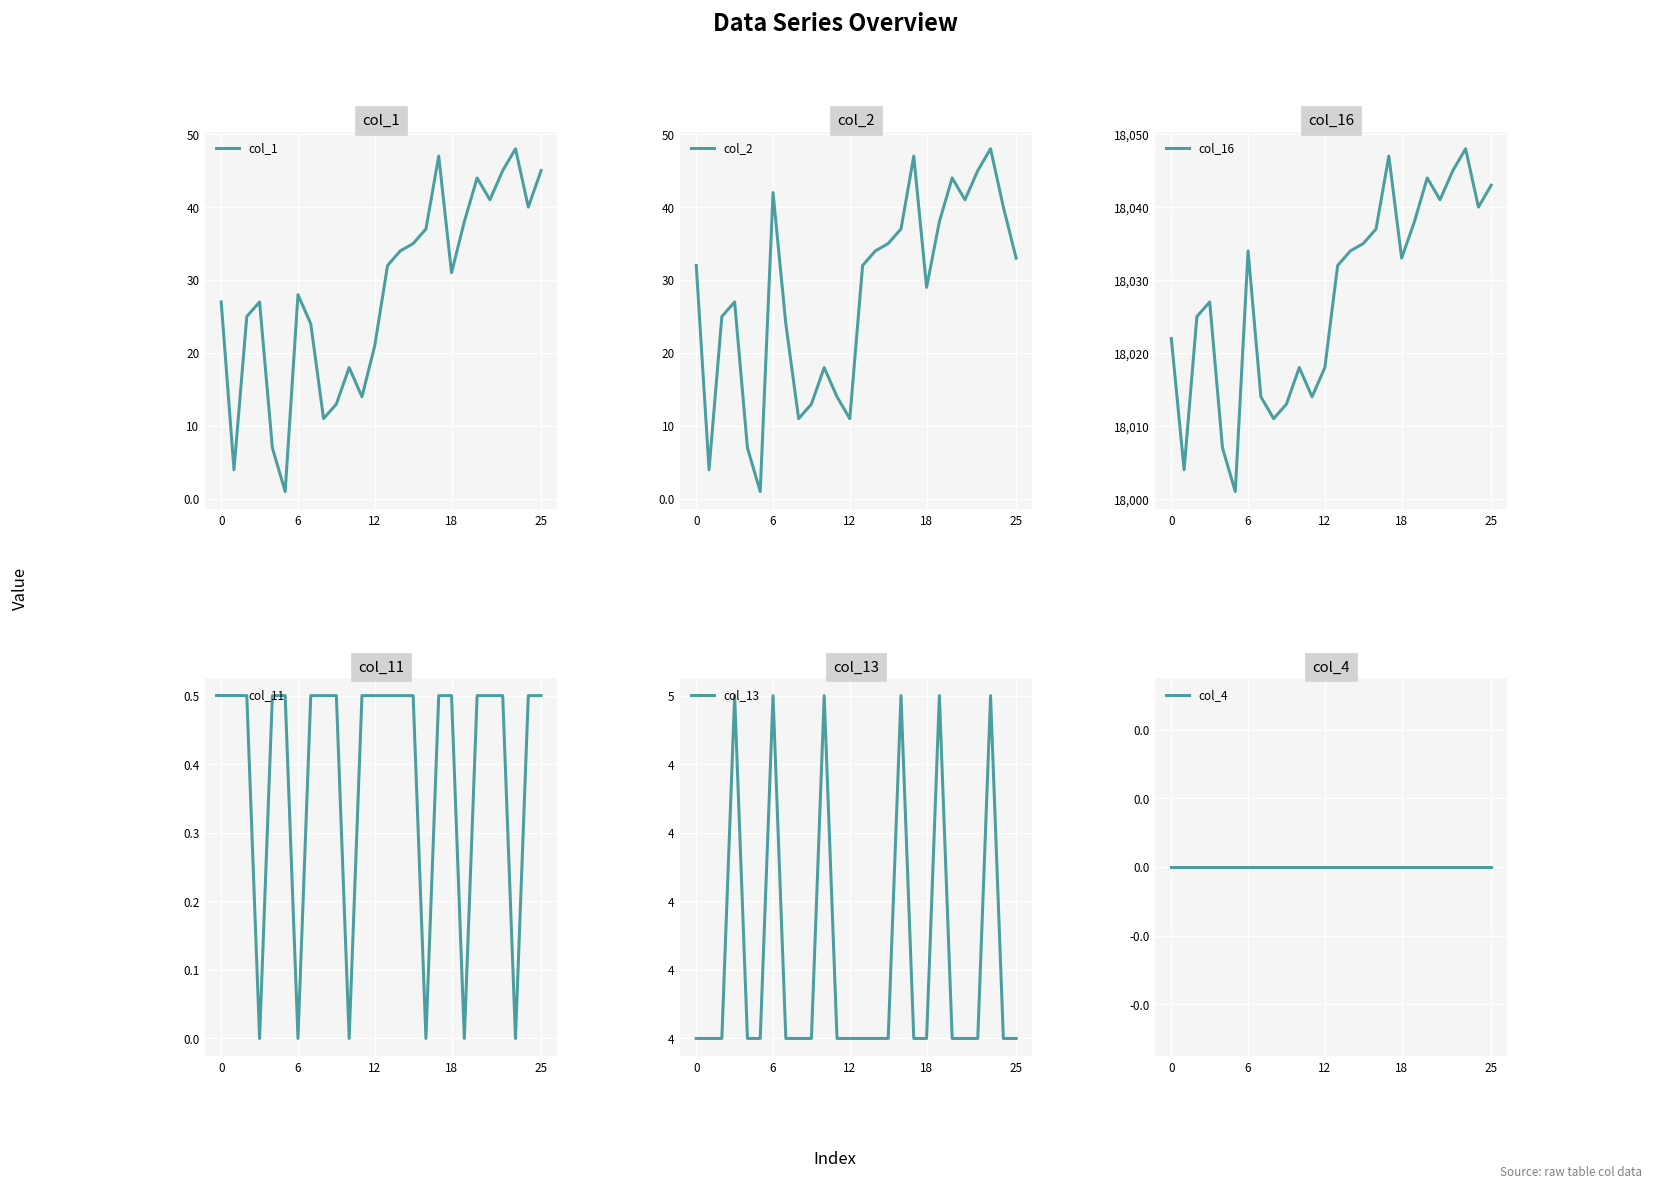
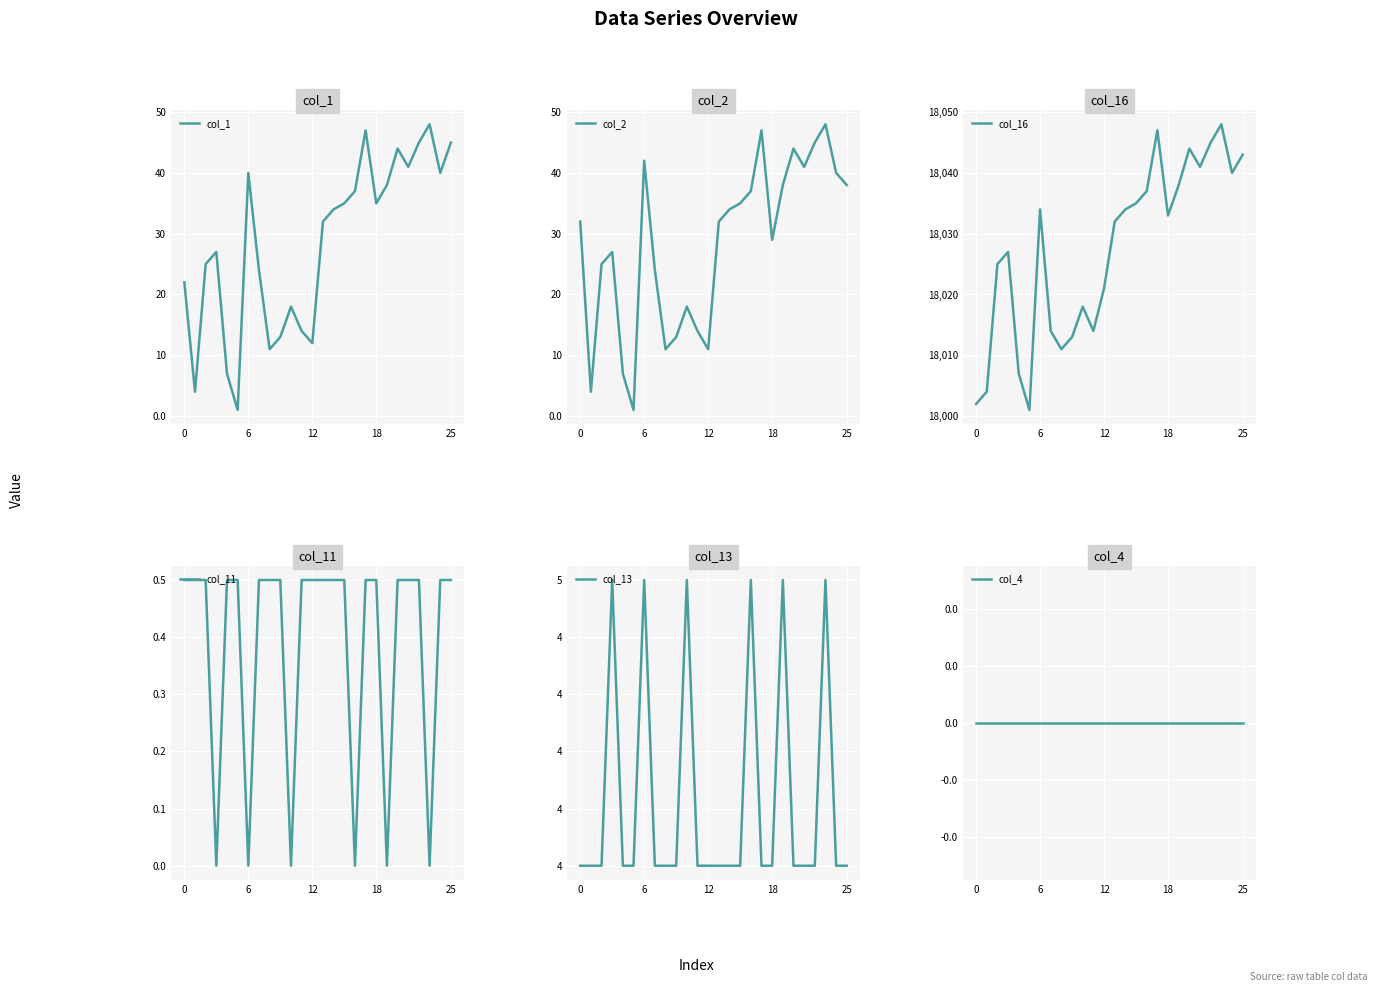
col_1, 0: 27 -> 22
col_1, 6: 28 -> 40
col_1, 12: 21 -> 12
col_1, 18: 31 -> 35
col_2, 25: 33 -> 38
col_16, 0: 18,022 -> 18,002
col_16, 12: 18,018 -> 18,021
